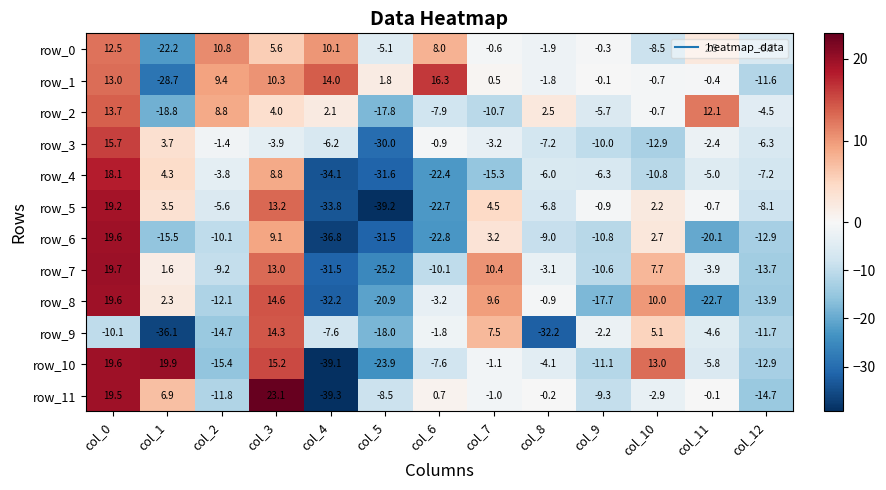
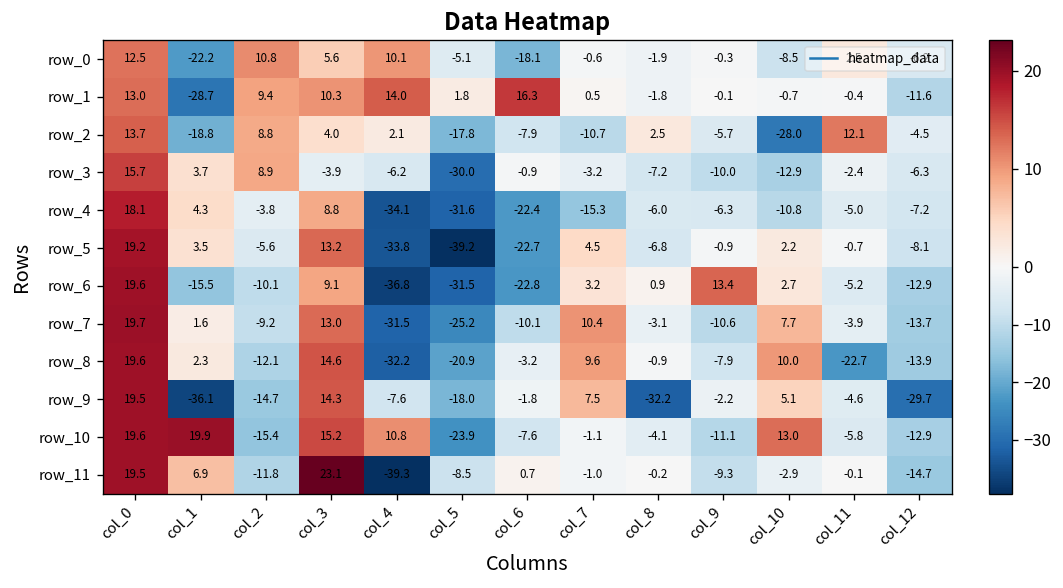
row_0, col_6: 8.0 -> -18.1
row_2, col_10: -0.7 -> -28.0
row_3, col_2: -1.4 -> 8.9
row_6, col_8: -9.0 -> 0.9
row_6, col_9: -10.8 -> 13.4
row_6, col_11: -20.1 -> -5.2
row_8, col_9: -17.7 -> -7.9
row_9, col_0: -10.1 -> 19.5
row_9, col_12: -11.7 -> -29.7
row_10, col_4: -39.1 -> 10.8
